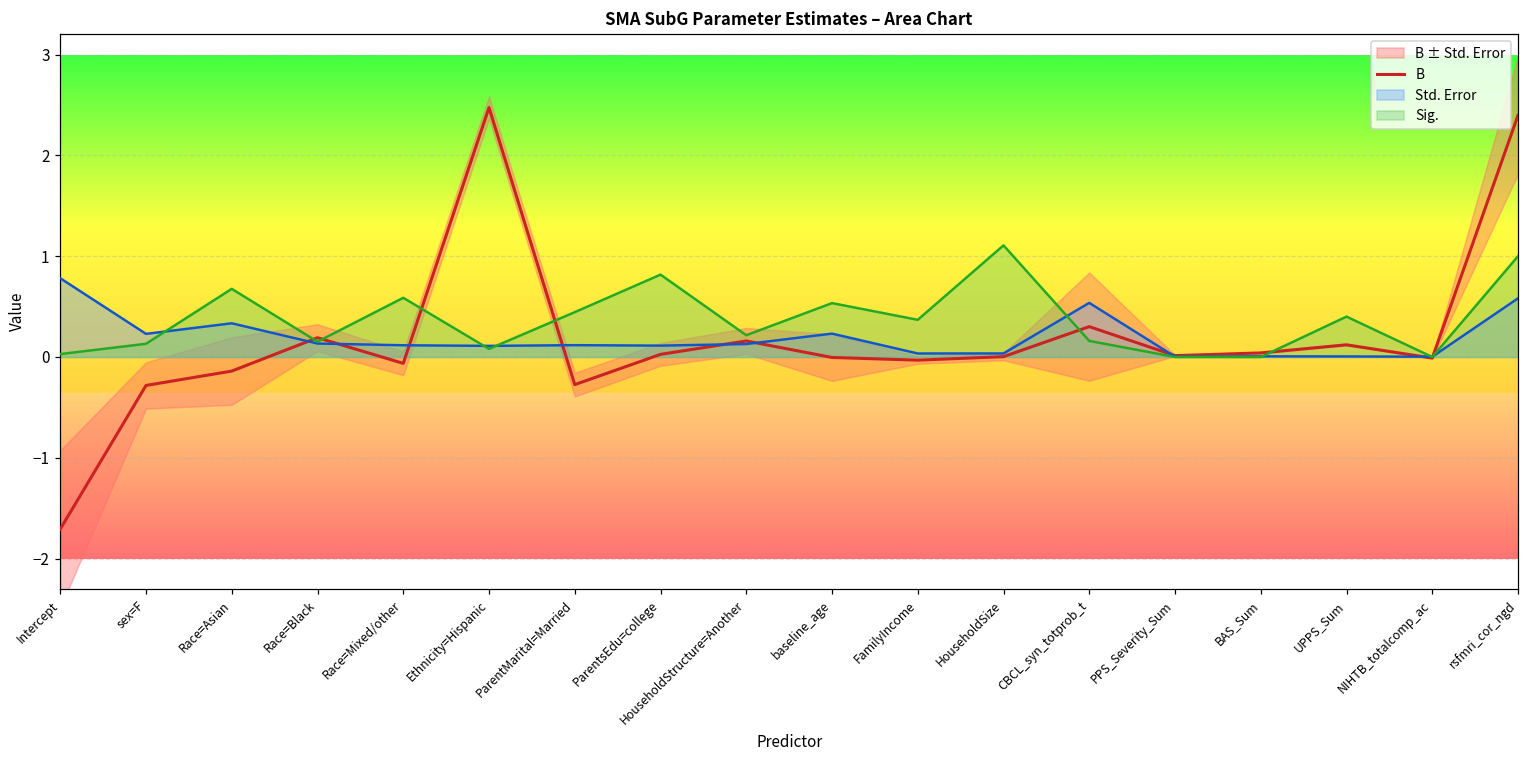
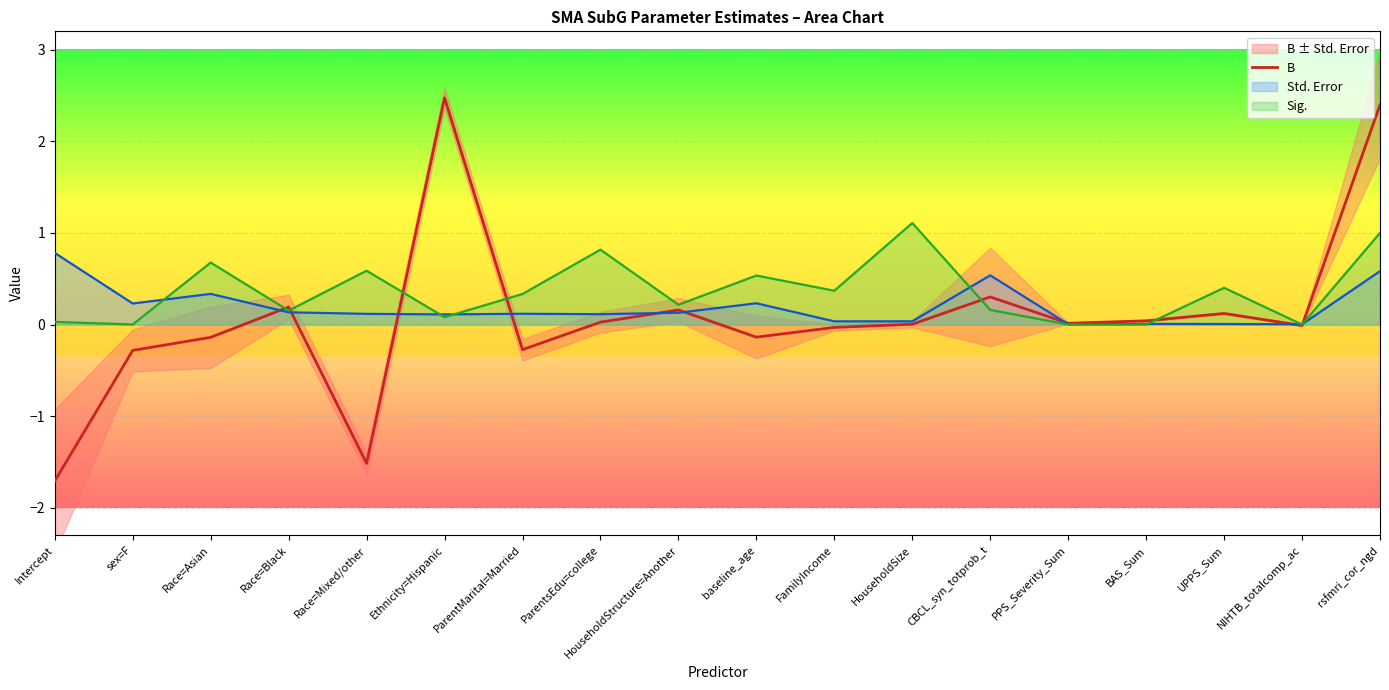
Sig., sex=F: 0.1 -> 0.0
B, Race=Mixed/other: -0.1 -> -1.5
Sig., ParentMarital=Married: 0.4 -> 0.3
B, baseline_age: 0.0 -> -0.1
